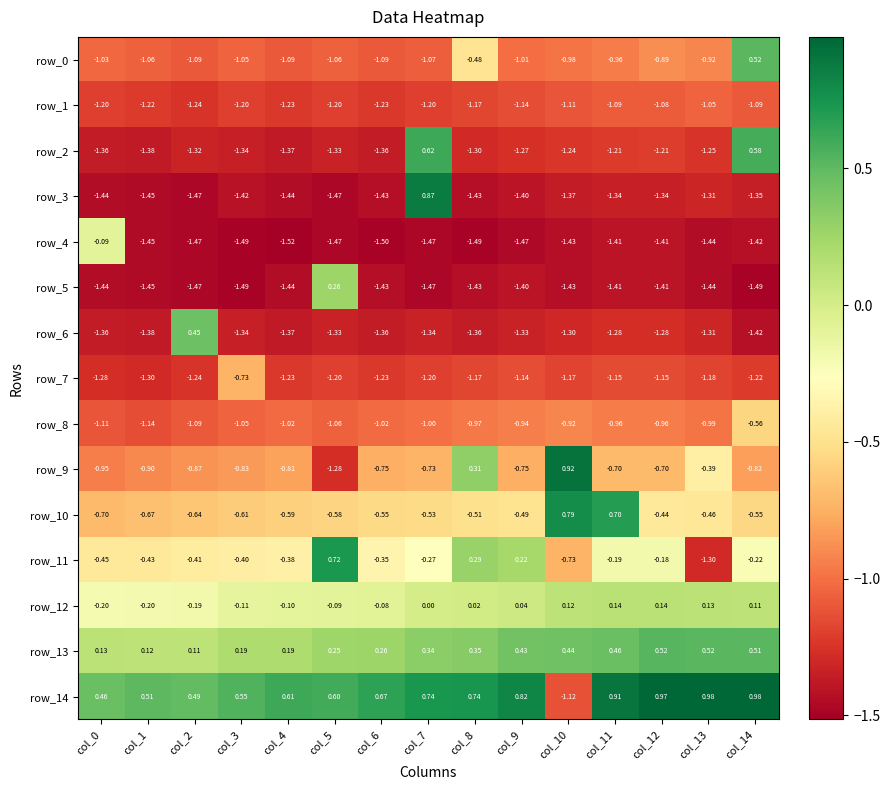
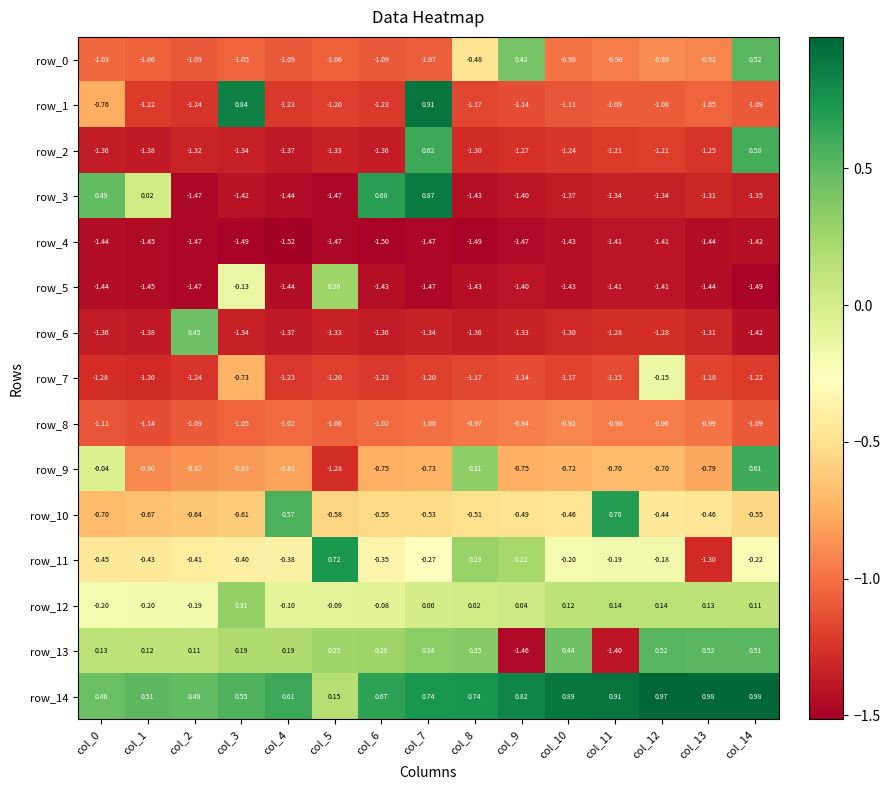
row_0, col_9: -1.01 -> 0.42
row_1, col_0: -1.20 -> -0.76
row_1, col_3: -1.20 -> 0.84
row_1, col_7: -1.20 -> 0.91
row_3, col_0: -1.44 -> 0.49
row_3, col_1: -1.45 -> 0.02
row_3, col_6: -1.43 -> 0.68
row_4, col_0: -0.09 -> -1.44
row_5, col_3: -1.49 -> -0.13
row_7, col_12: -1.15 -> -0.15
row_8, col_14: -0.56 -> -1.09
row_9, col_0: -0.95 -> -0.04
row_9, col_10: 0.92 -> -0.72
row_9, col_13: -0.39 -> -0.79
row_9, col_14: -0.82 -> 0.61
row_10, col_4: -0.59 -> 0.57
row_10, col_10: 0.79 -> -0.46
row_11, col_10: -0.73 -> -0.20
row_12, col_3: -0.11 -> 0.31
row_13, col_9: 0.43 -> -1.46
row_13, col_11: 0.46 -> -1.40
row_14, col_5: 0.60 -> 0.15
row_14, col_10: -1.12 -> 0.89
